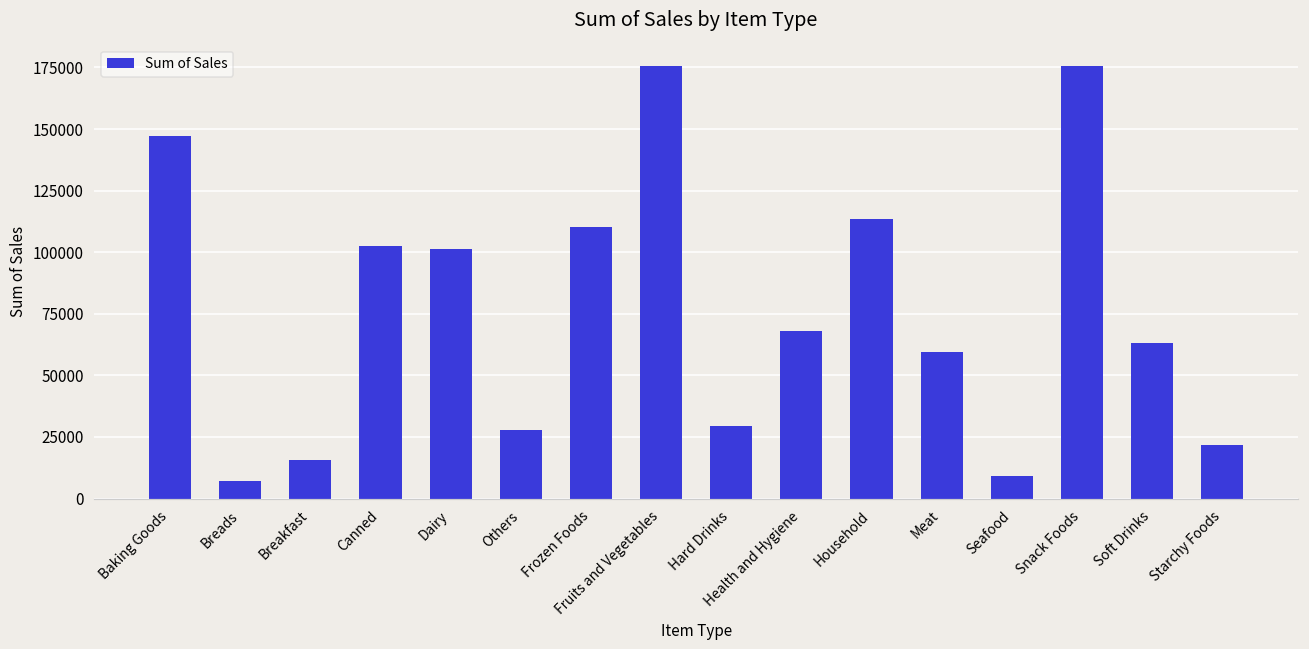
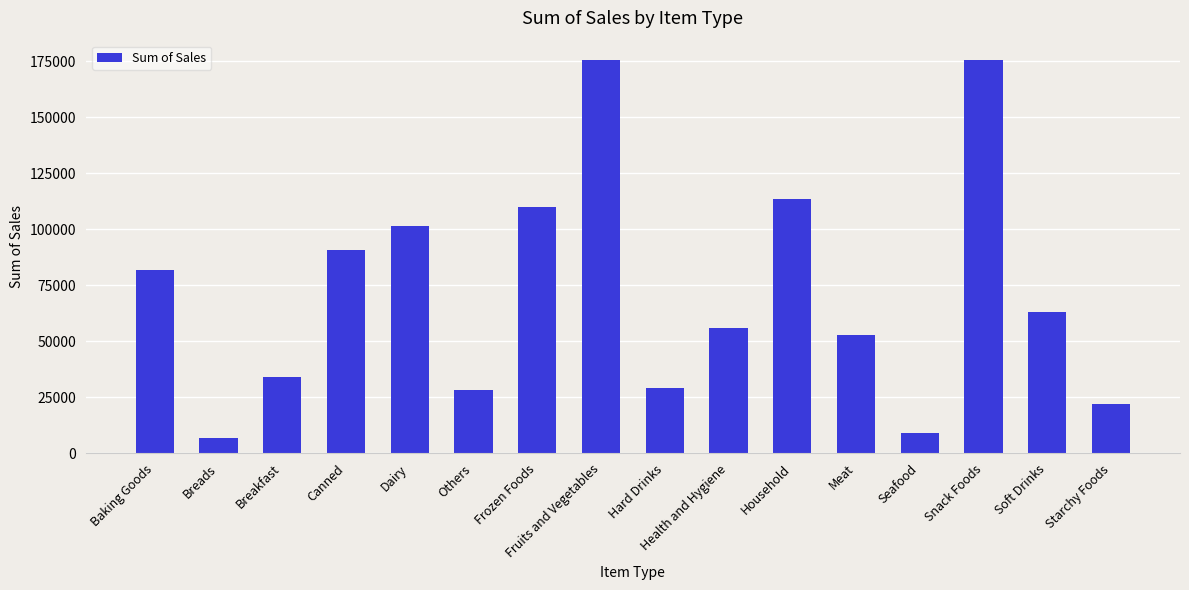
Baking Goods: 147000 -> 82000
Breakfast: 16000 -> 34000
Canned: 102000 -> 91000
Health and Hygiene: 68000 -> 56000
Meat: 59000 -> 53000
